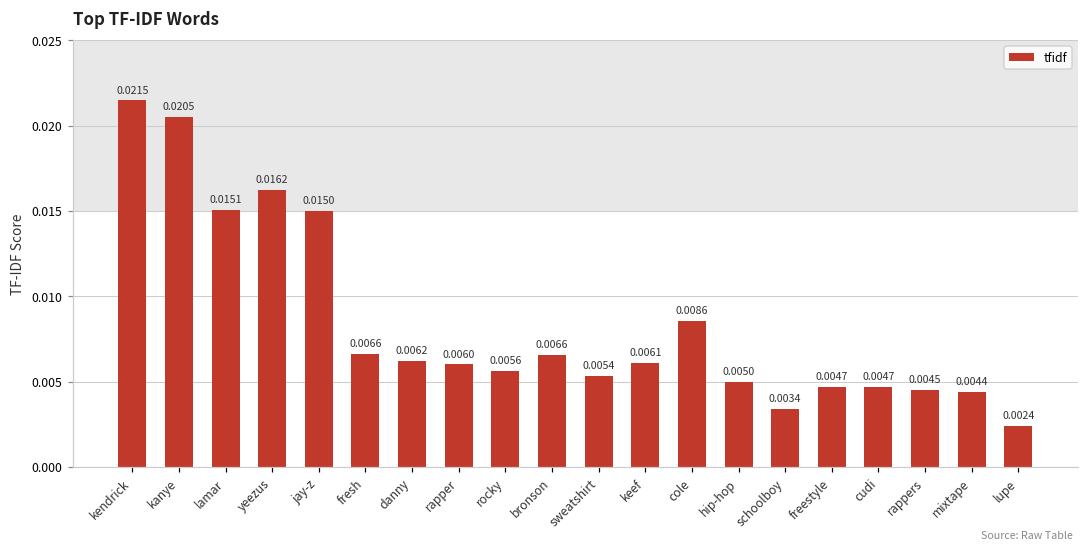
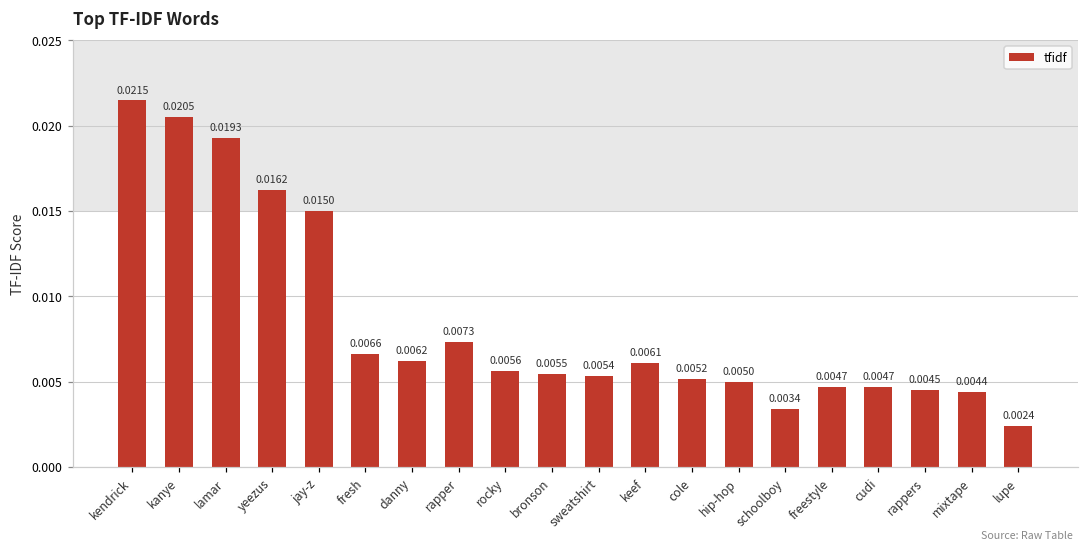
lamar: 0.0151 -> 0.0193
rapper: 0.0060 -> 0.0073
bronson: 0.0066 -> 0.0055
cole: 0.0086 -> 0.0052
